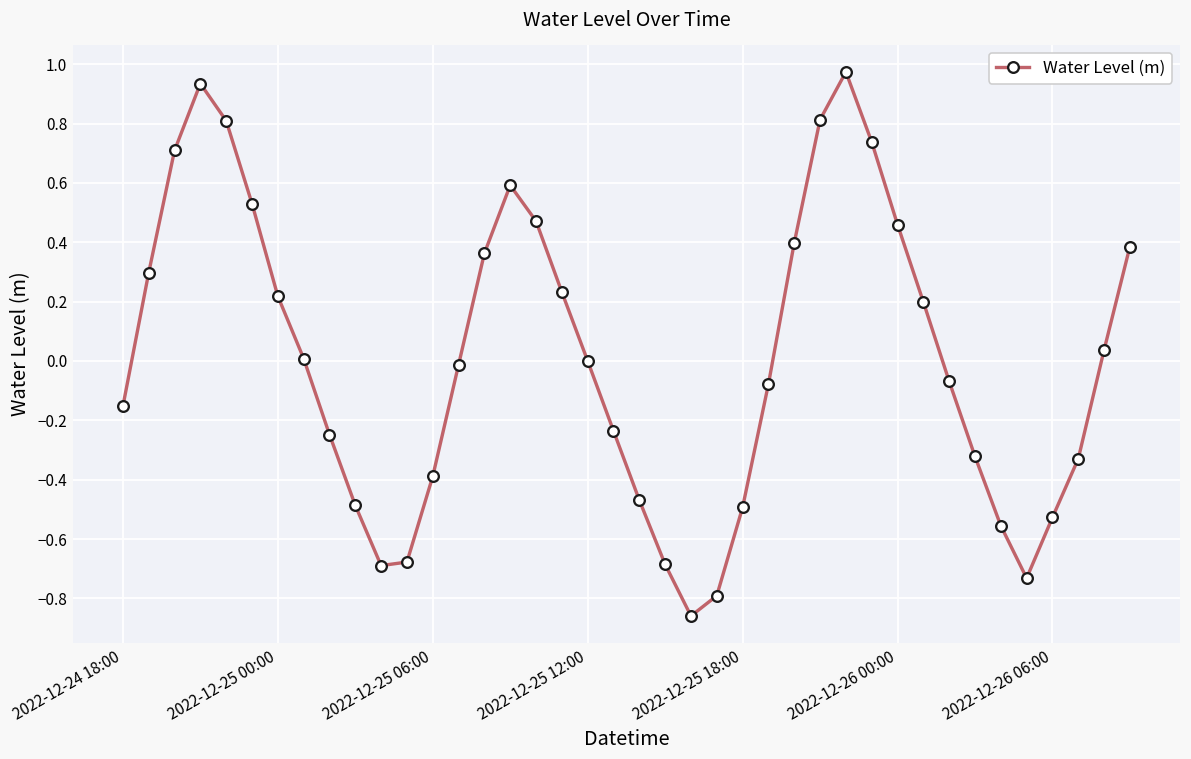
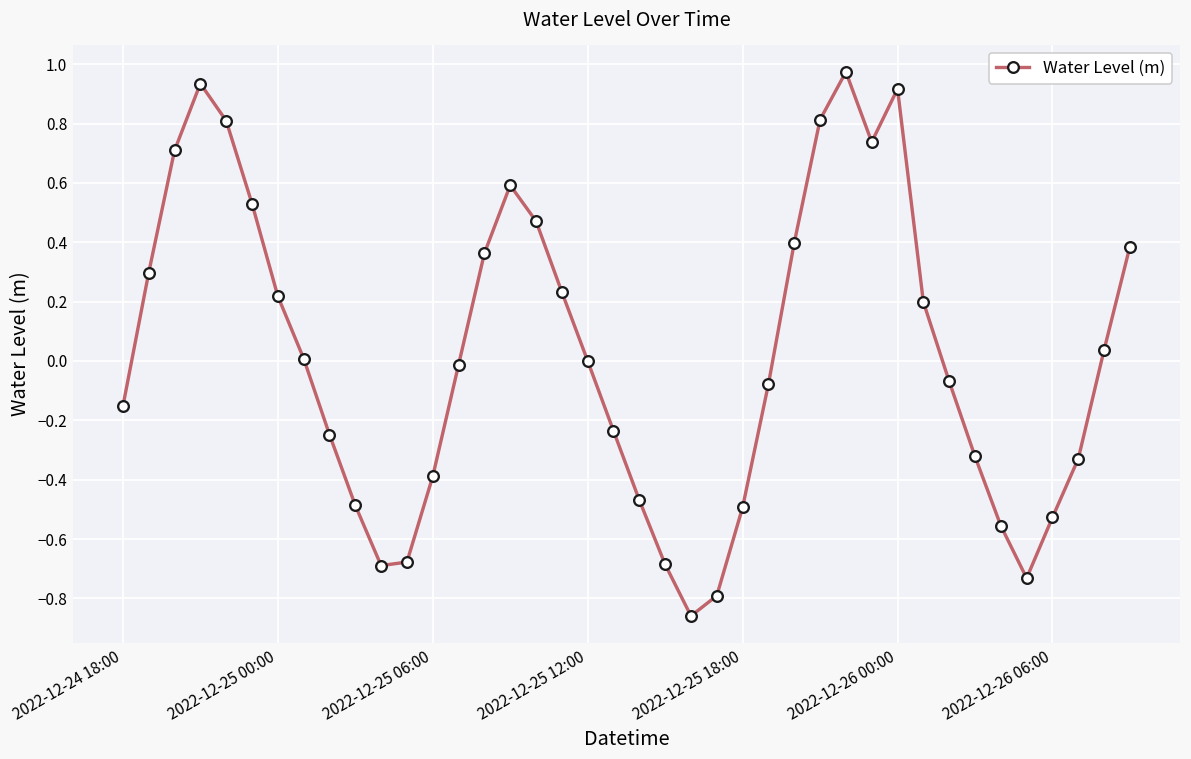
2022-12-26 00:00: 0.46 -> 0.92
